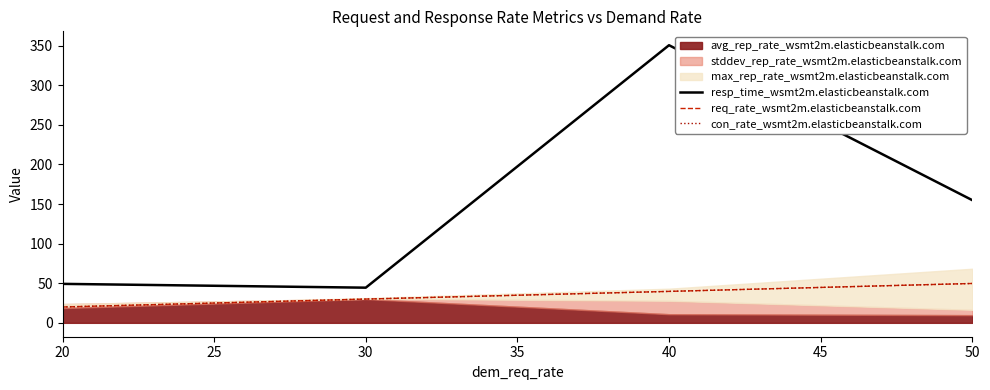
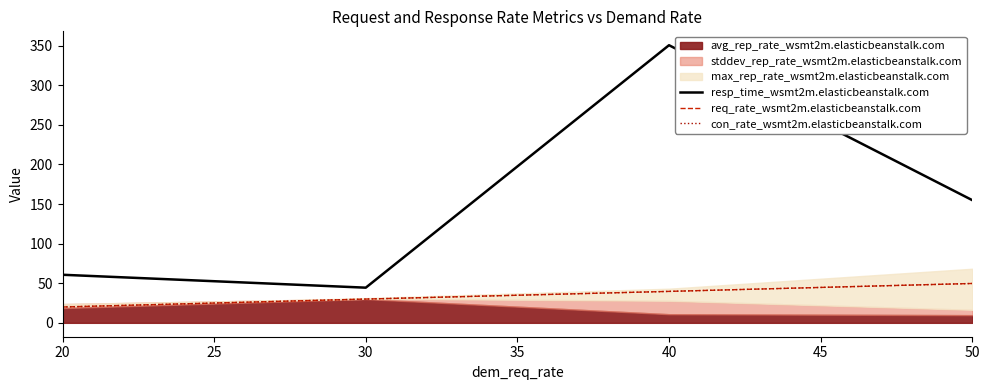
resp_time_wsmt2m.elasticbeanstalk.com, 20: 50 -> 60
